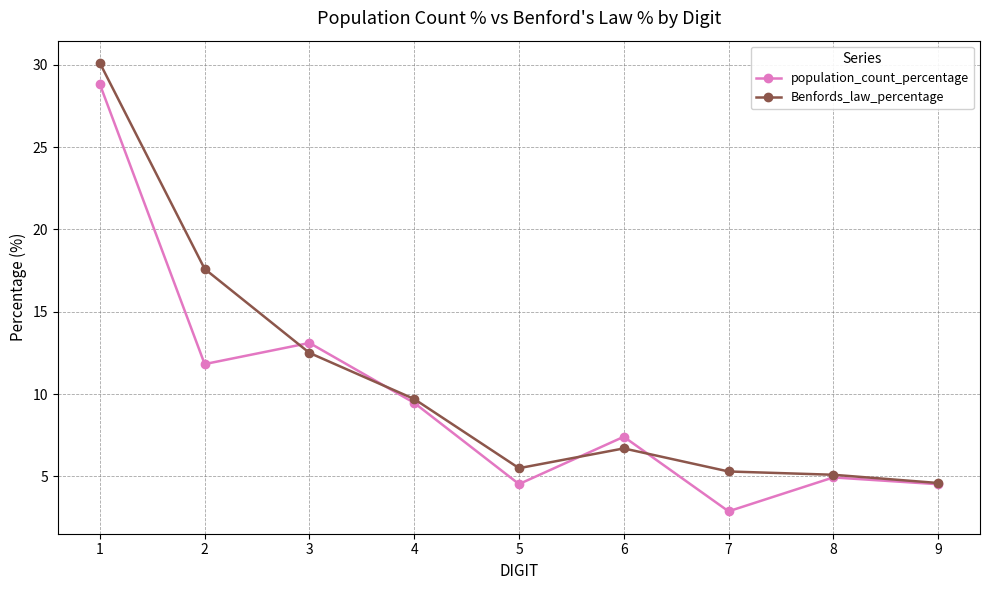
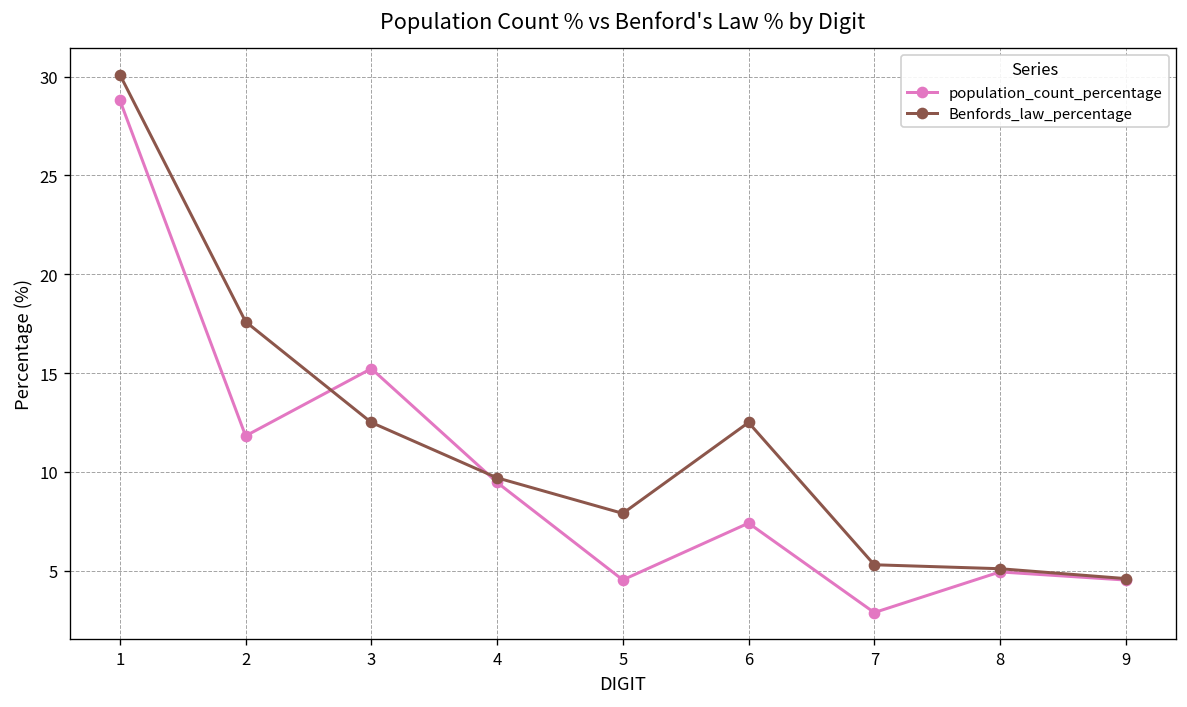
population_count_percentage, 3: 13.1 -> 15.2
Benfords_law_percentage, 5: 5.5 -> 7.9
Benfords_law_percentage, 6: 6.7 -> 12.5
